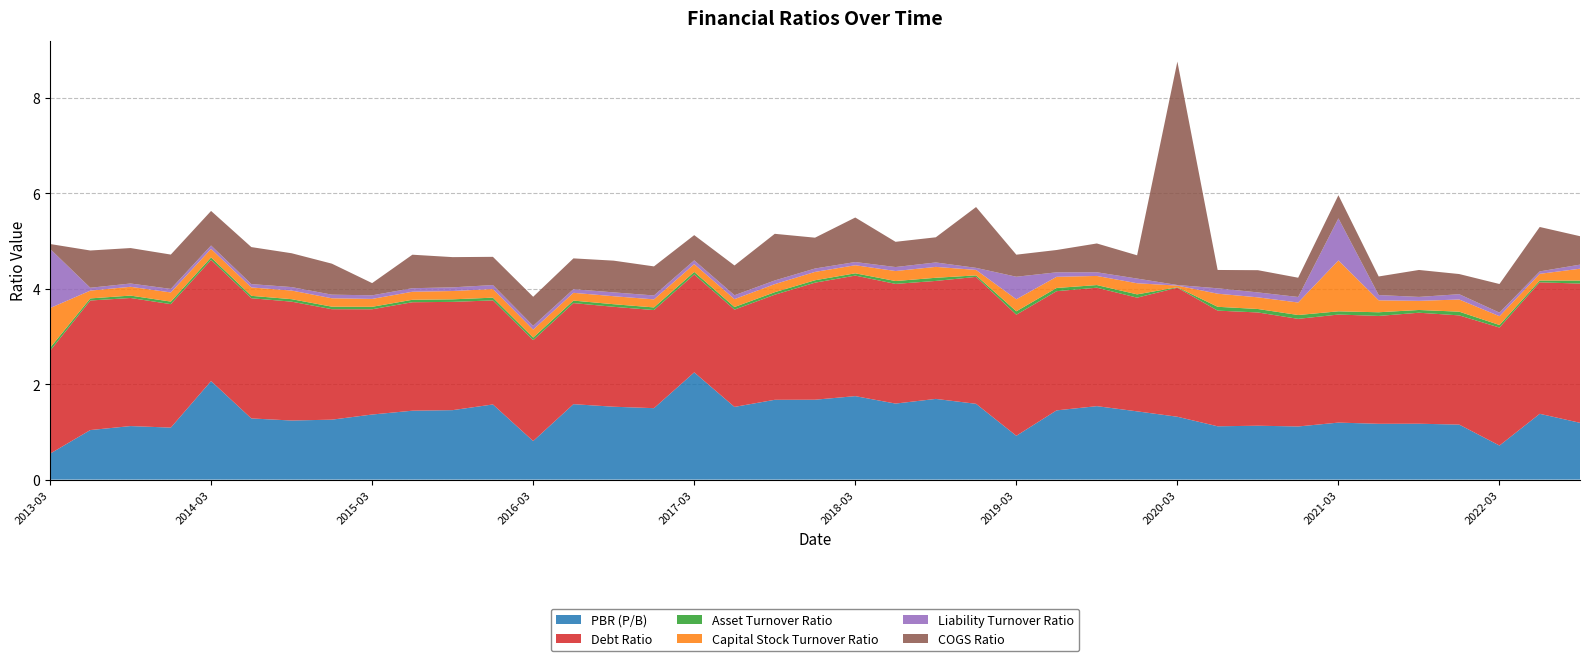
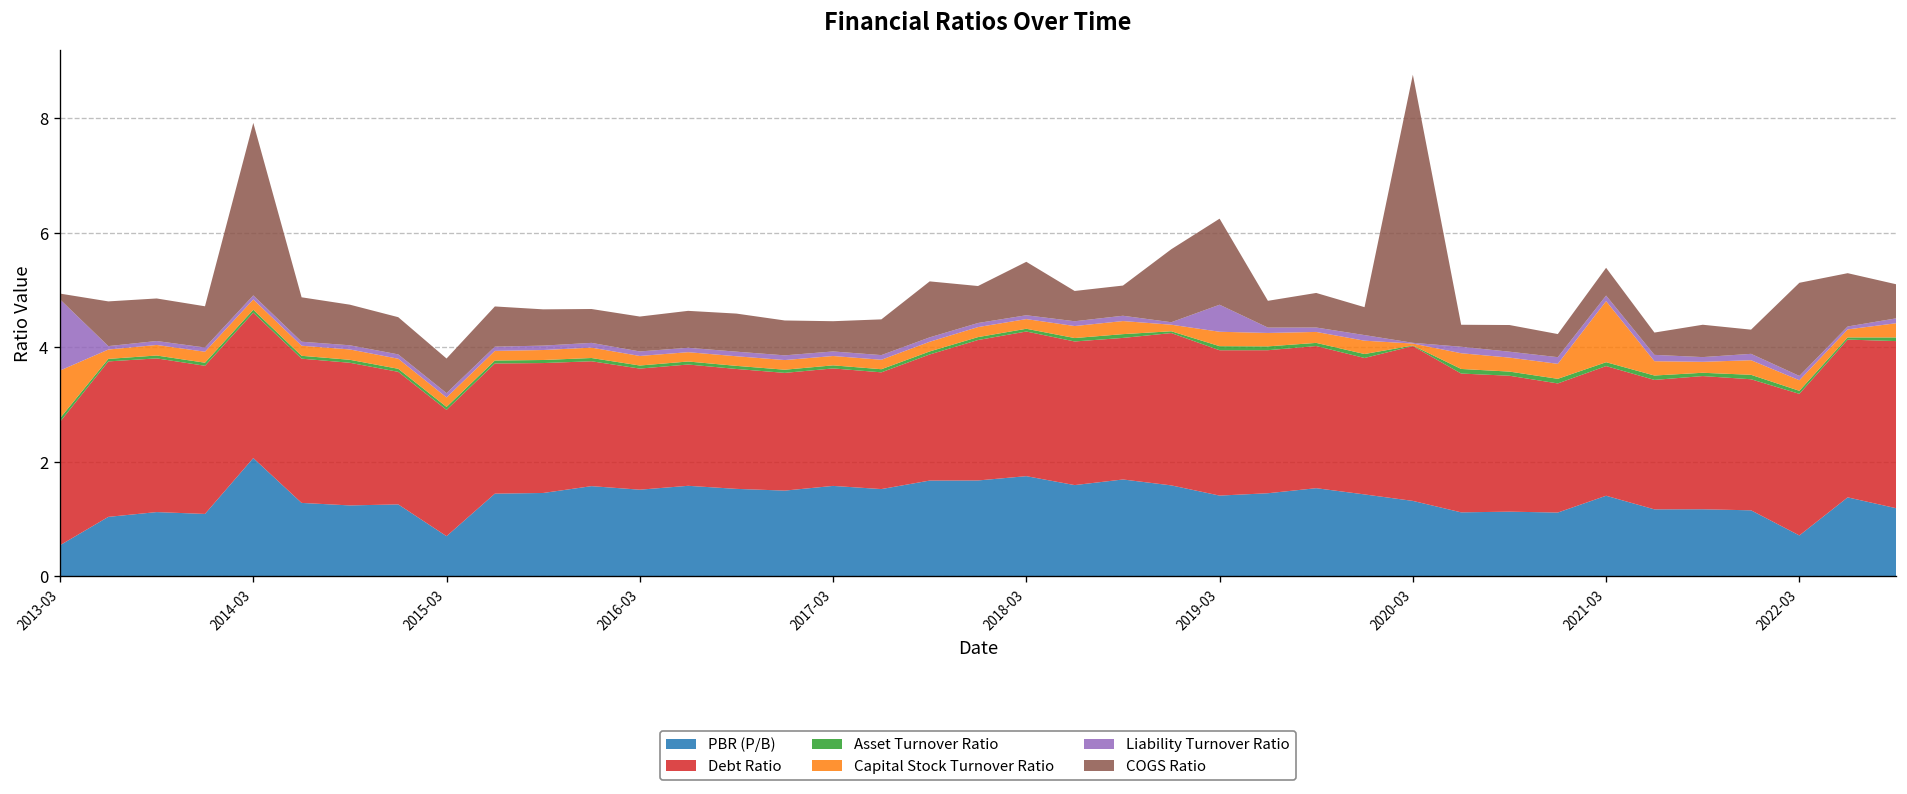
COGS Ratio, 2014-03: 0.7 -> 3.0
PBR (P/B), 2015-03: 1.4 -> 0.7
COGS Ratio, 2015-03: 0.3 -> 0.6
PBR (P/B), 2016-03: 0.8 -> 1.5
PBR (P/B), 2017-03: 2.2 -> 1.6
PBR (P/B), 2019-03: 0.9 -> 1.4
COGS Ratio, 2019-03: 0.5 -> 1.5
PBR (P/B), 2021-03: 1.2 -> 1.4
Liability Turnover Ratio, 2021-03: 0.9 -> 0.1
COGS Ratio, 2022-03: 0.6 -> 1.6
